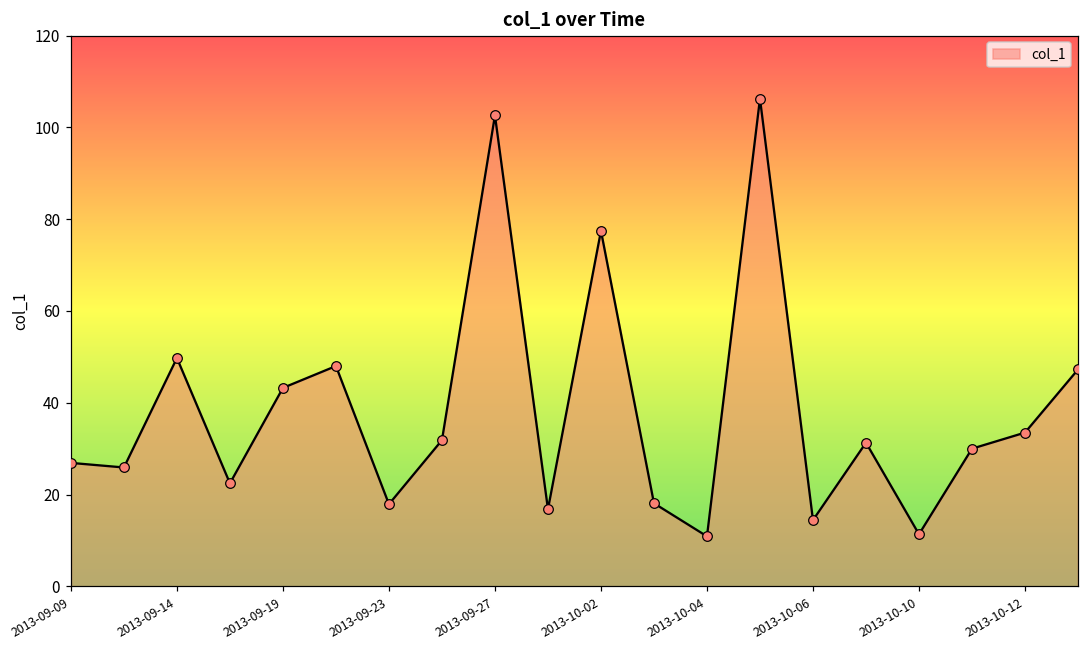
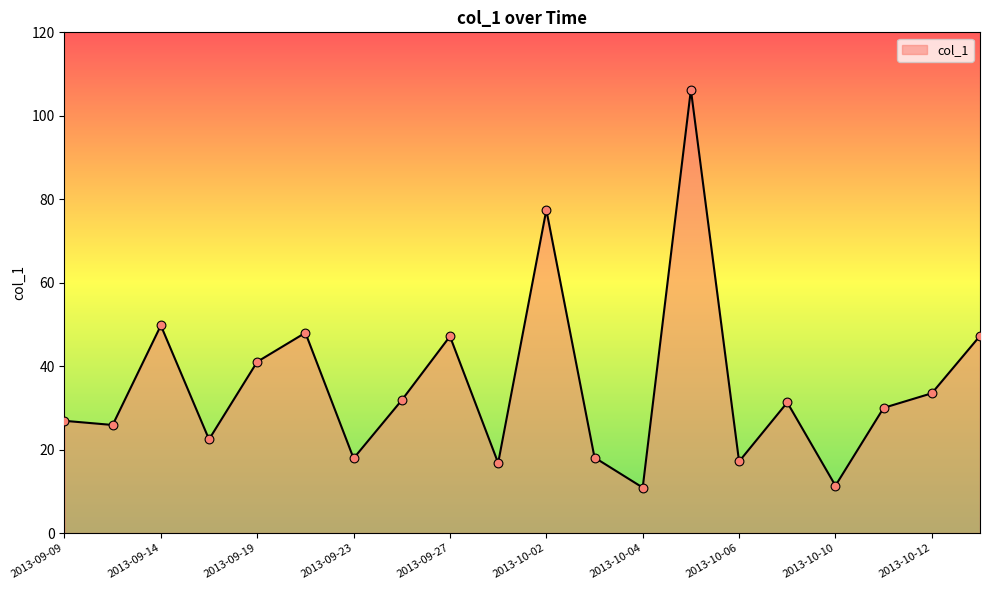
2013-09-19: 43 -> 41
2013-09-27: 103 -> 47
2013-10-06: 14 -> 17
